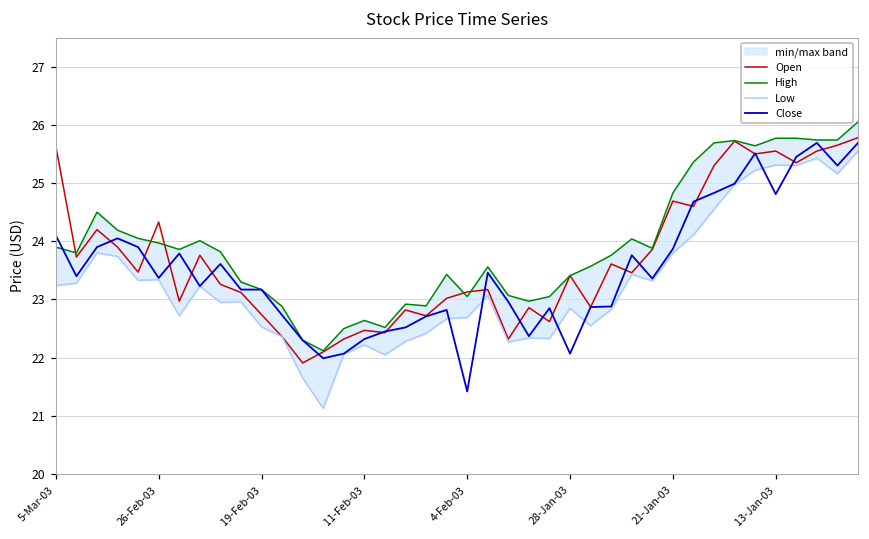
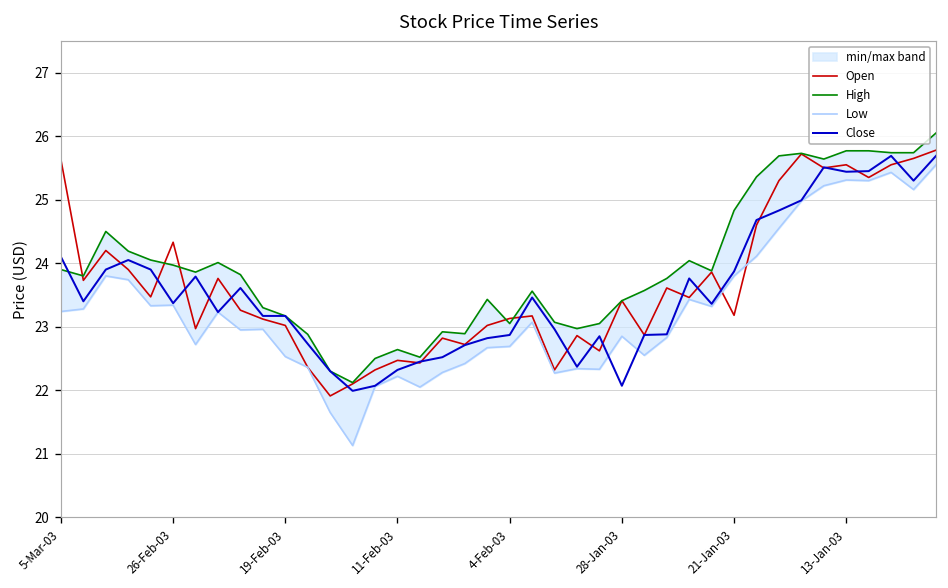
Open, 19-Feb-03: 22.7 -> 23.0
Close, 4-Feb-03: 21.4 -> 22.9
Open, 21-Jan-03: 24.7 -> 23.2
Close, 13-Jan-03: 24.8 -> 25.4
